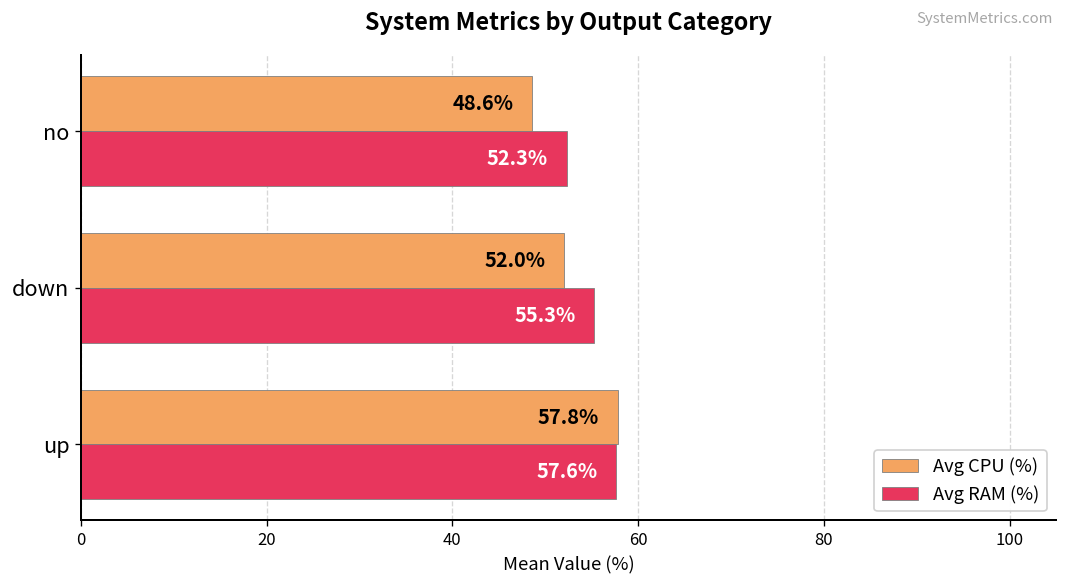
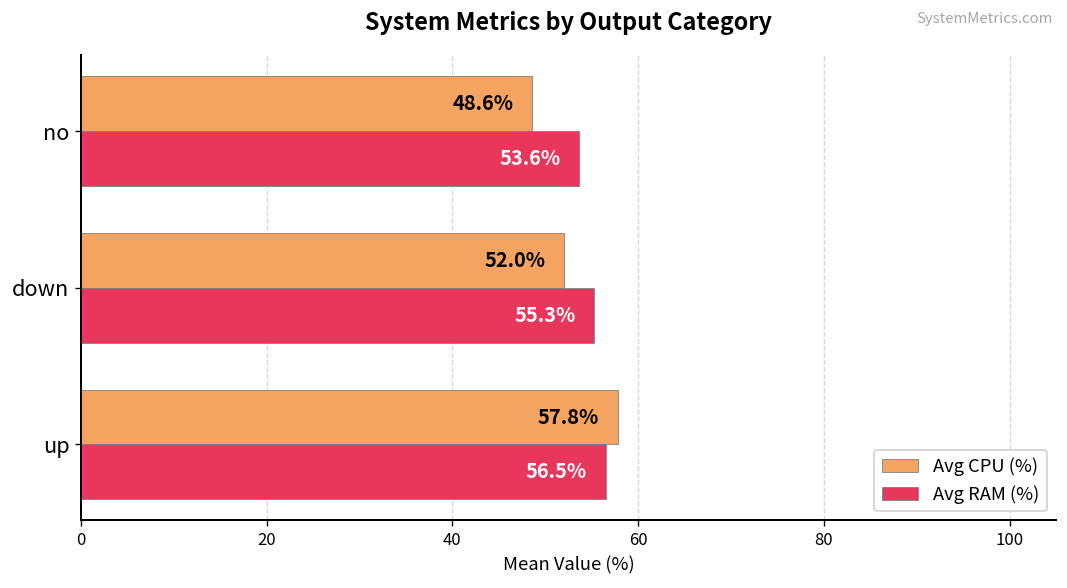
Avg RAM (%), no: 52.3% -> 53.6%
Avg RAM (%), up: 57.6% -> 56.5%
